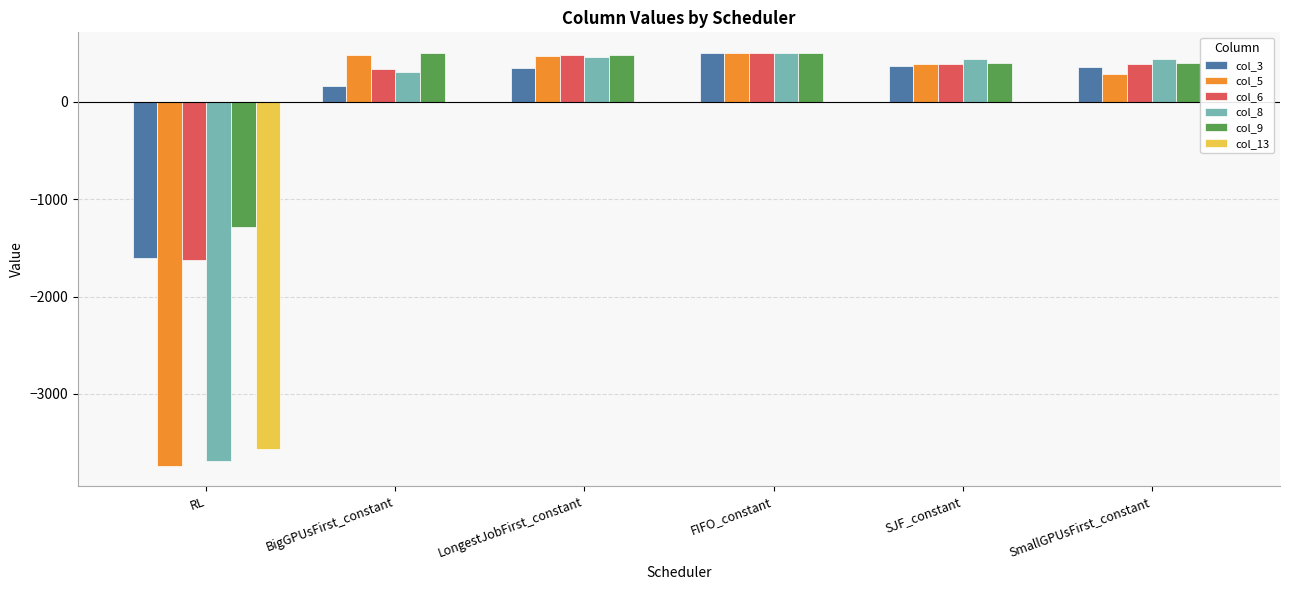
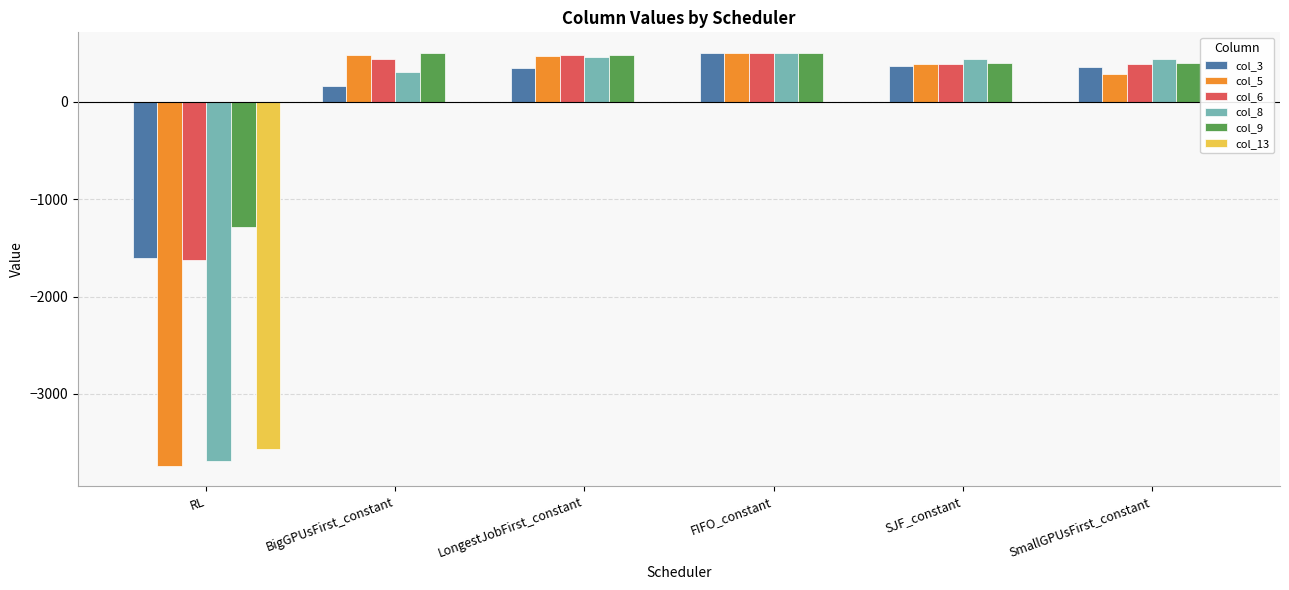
col_6, BigGPUsFirst_constant: 300 -> 400
